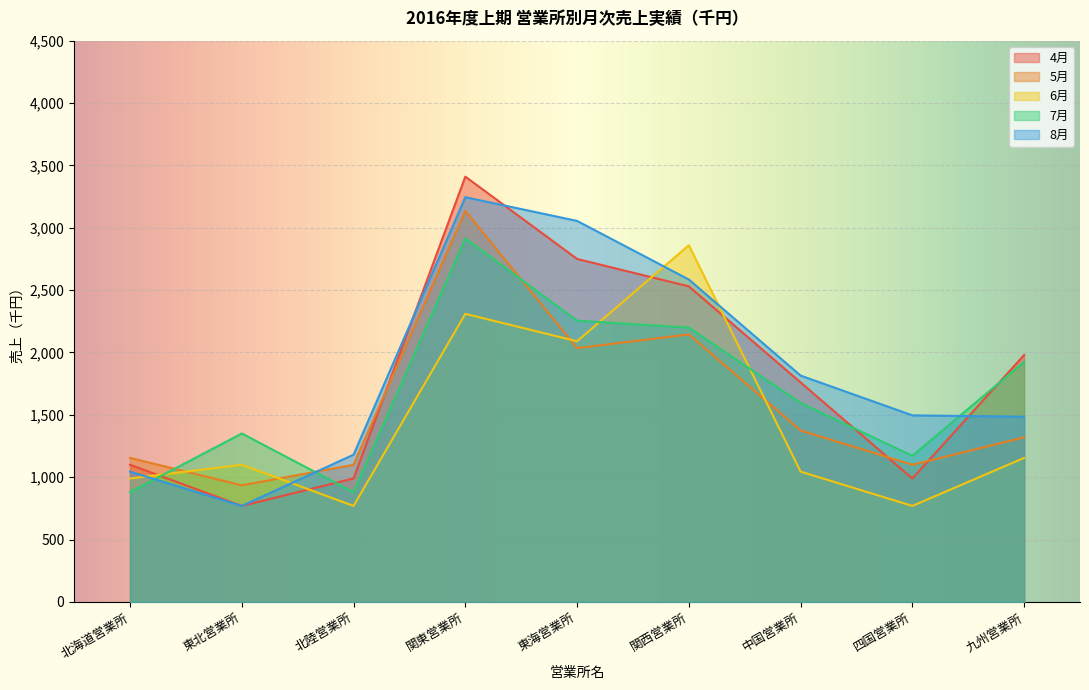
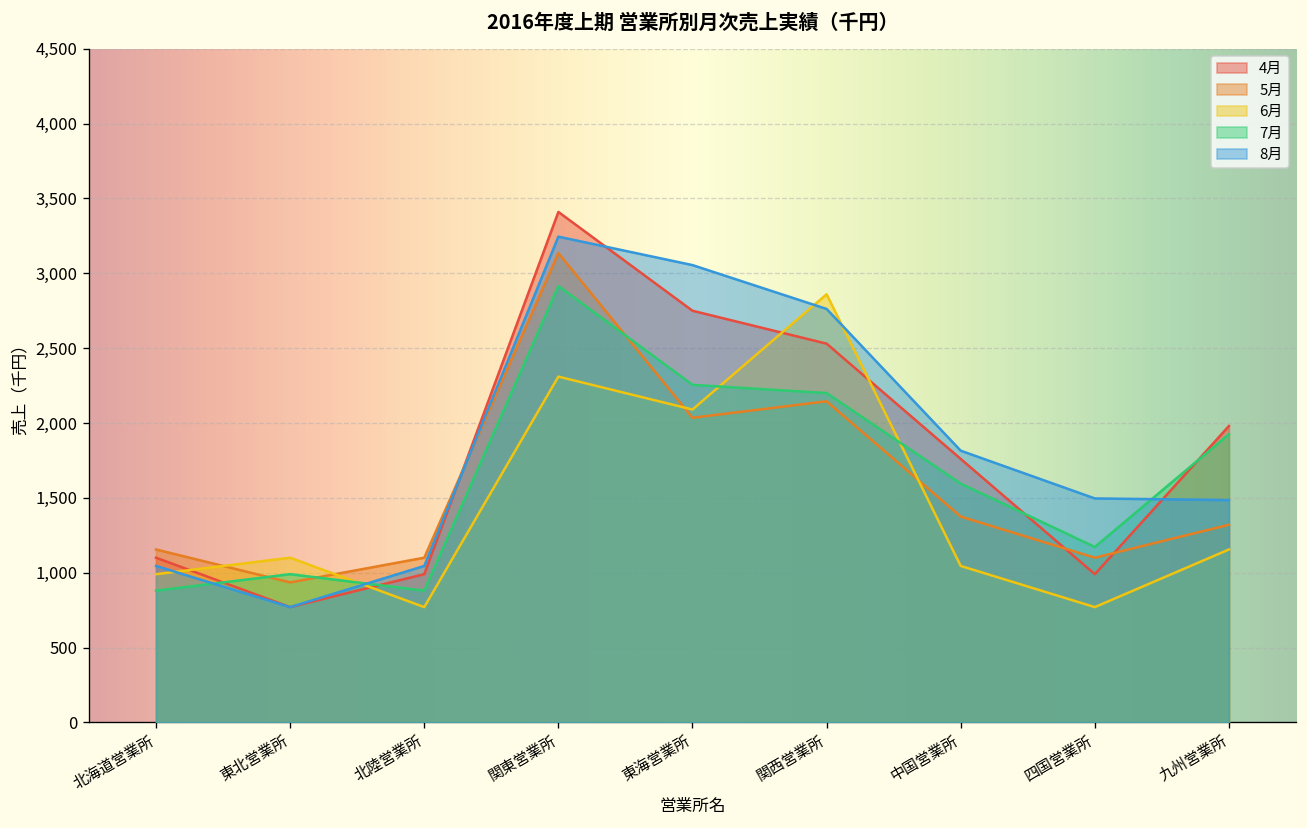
7月, 東北営業所: 1,350 -> 990
8月, 北陸営業所: 1,180 -> 1,050
8月, 関西営業所: 2,590 -> 2,760
